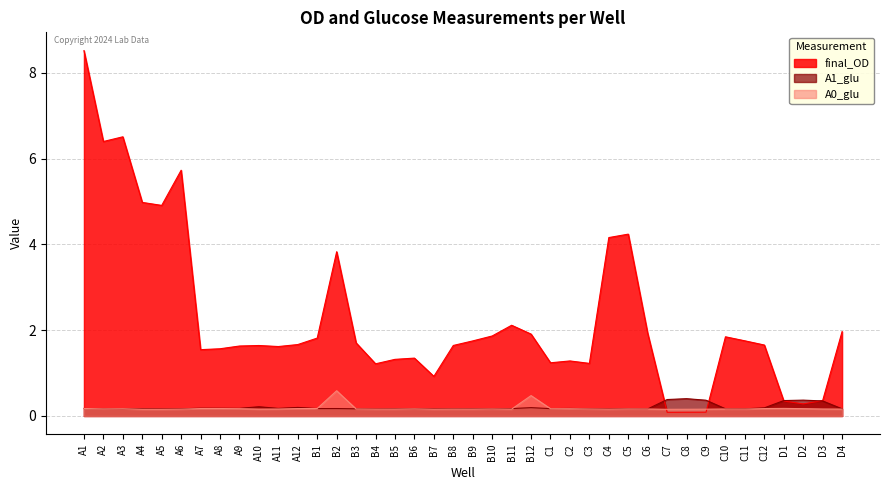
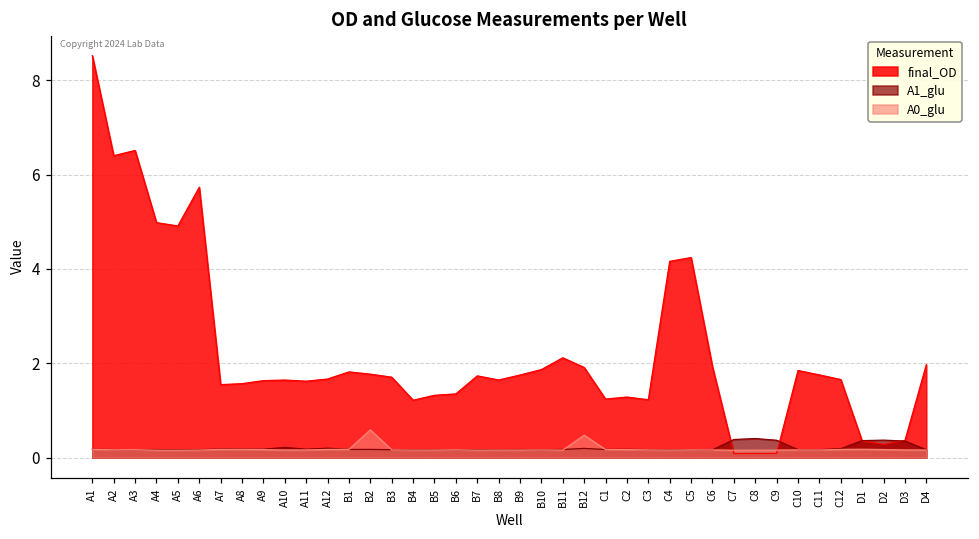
final_OD, B2: 3.8 -> 1.8
final_OD, B7: 0.9 -> 1.7
